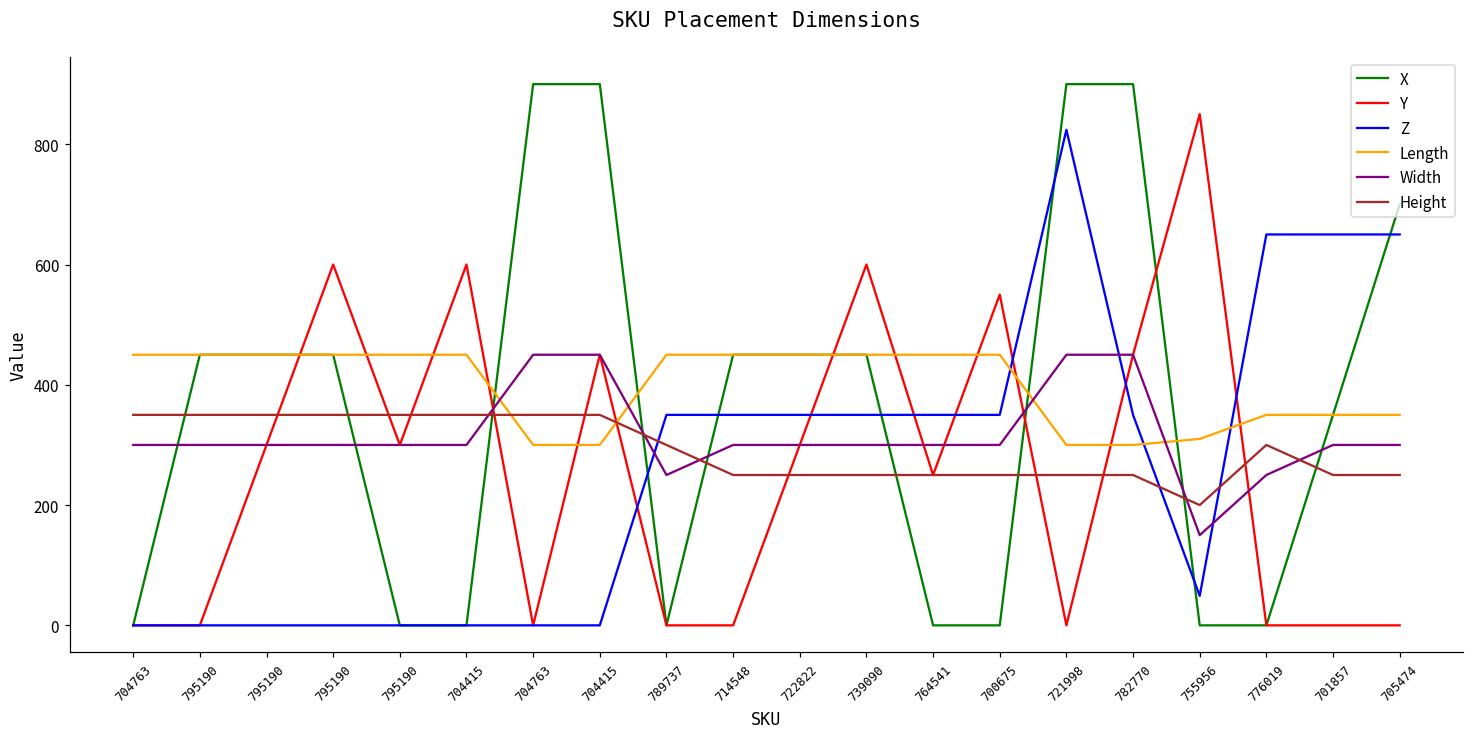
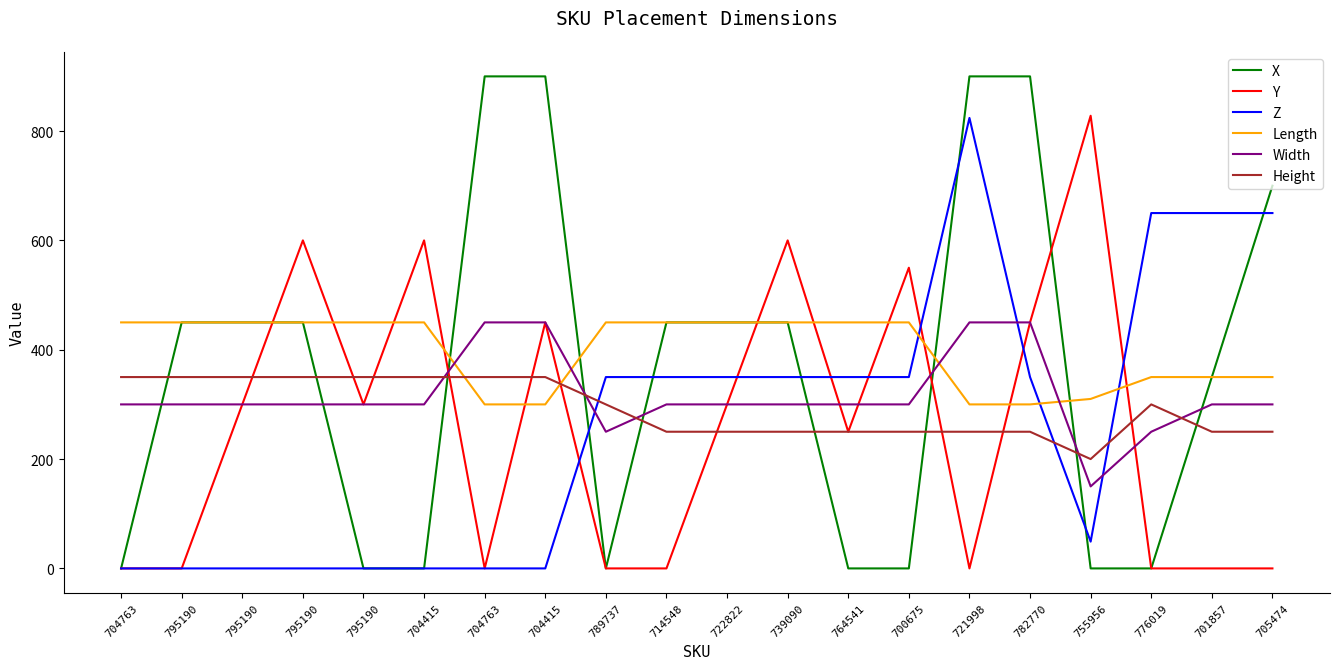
Y, 755956: 850 -> 830
